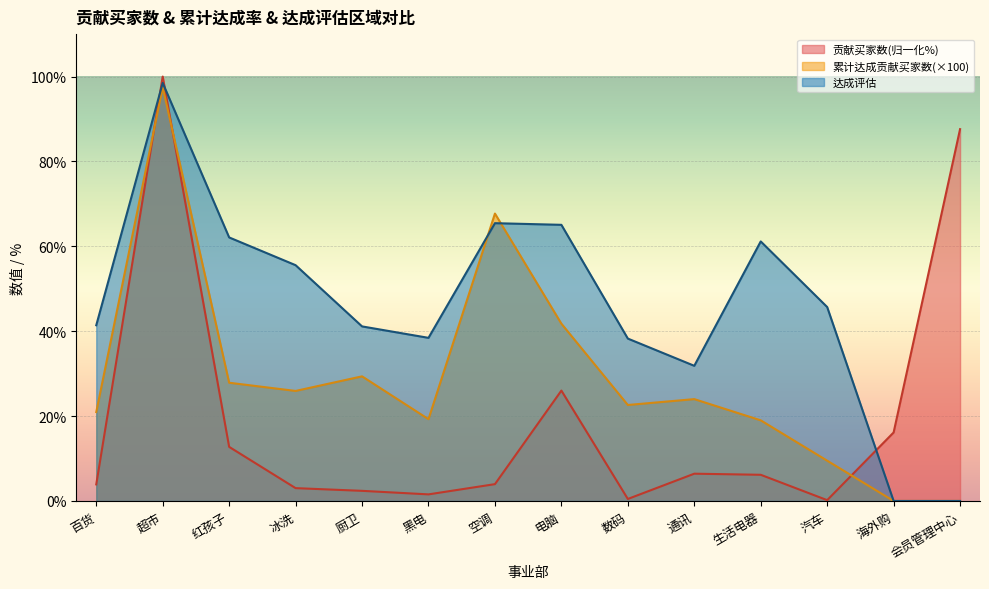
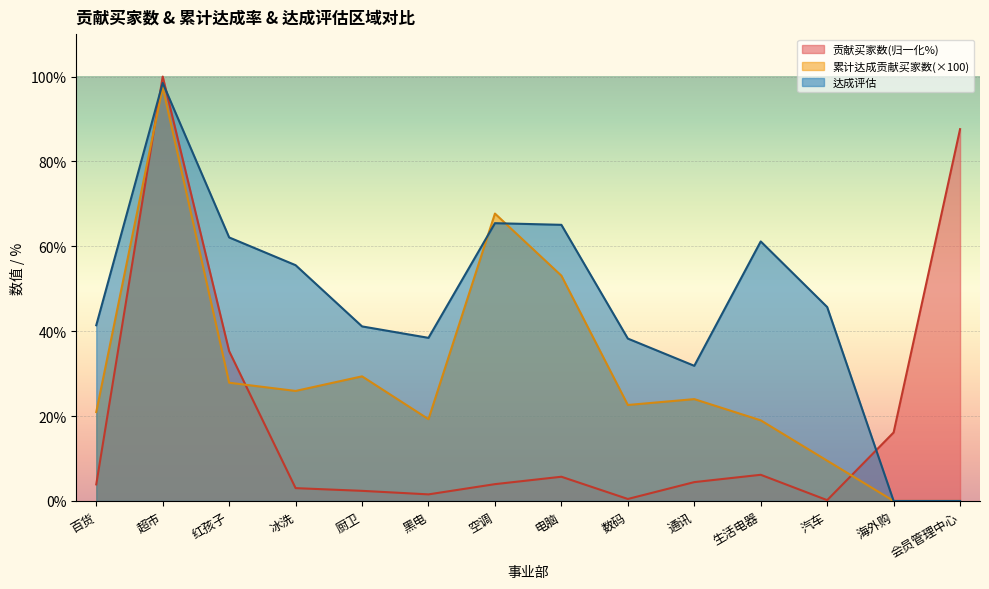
贡献买家数(归一化%), 红孩子: 13% -> 35%
贡献买家数(归一化%), 电脑: 26% -> 6%
累计达成贡献买家数(×100), 电脑: 42% -> 53%
贡献买家数(归一化%), 通讯: 6% -> 4%
